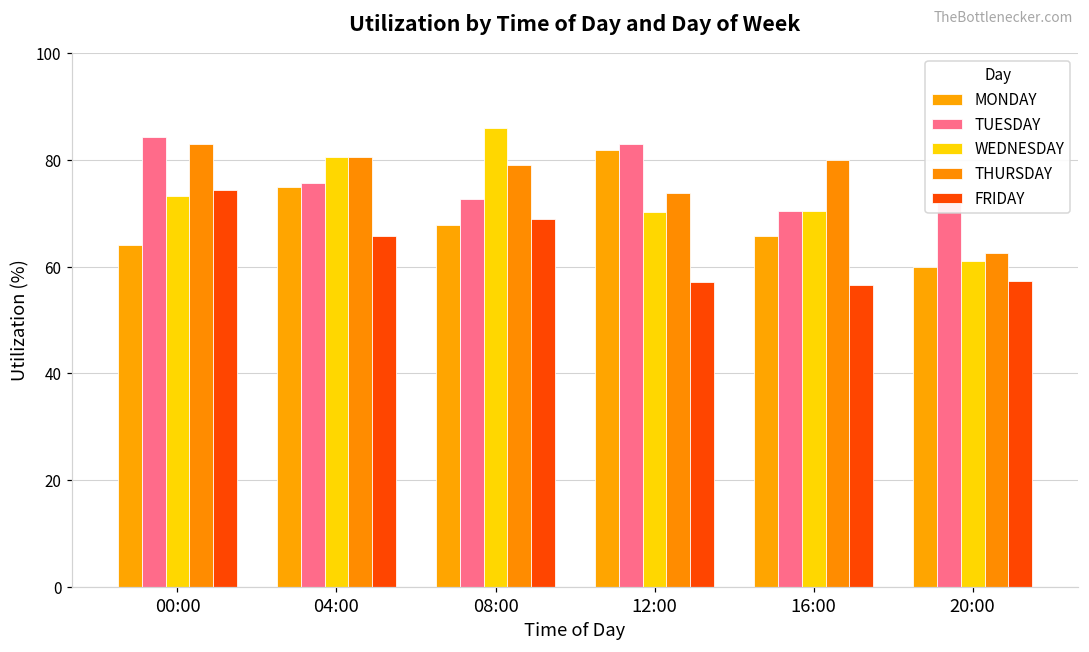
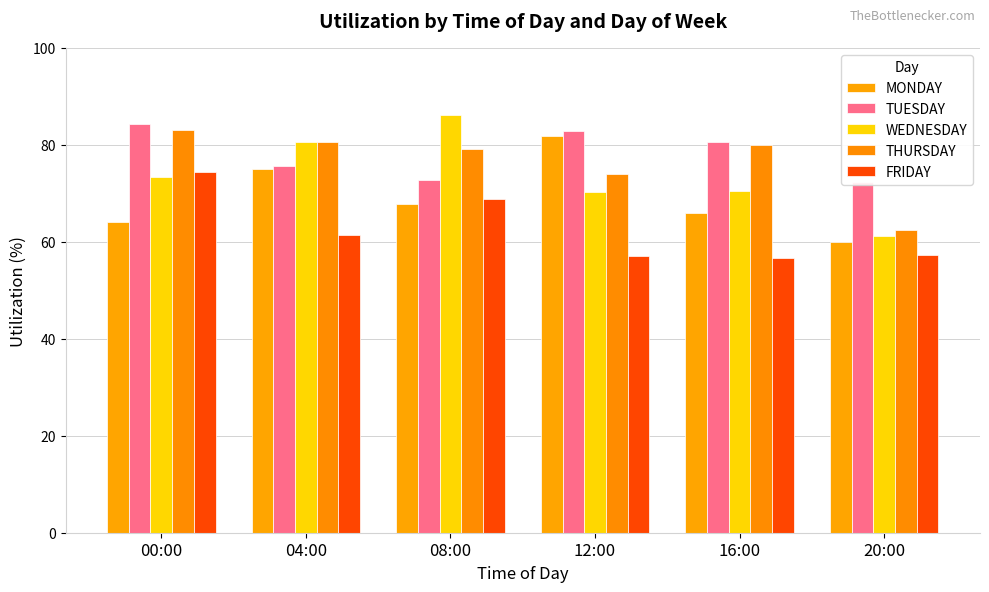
FRIDAY, 04:00: 66 -> 61
TUESDAY, 16:00: 70 -> 80
